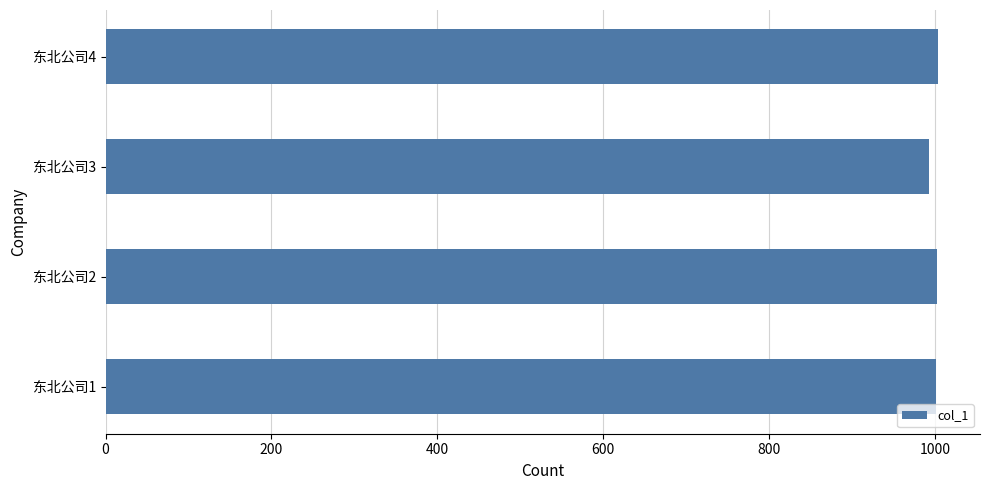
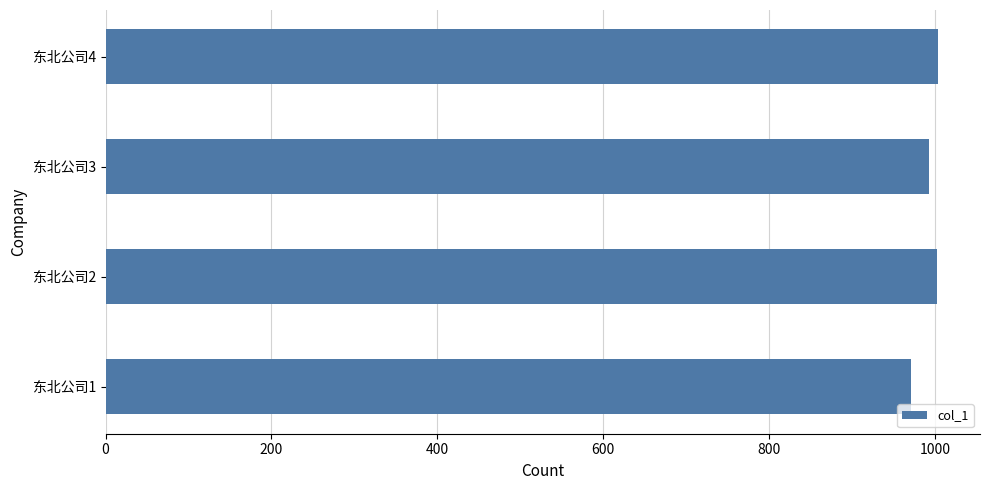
东北公司1: 1000 -> 970
